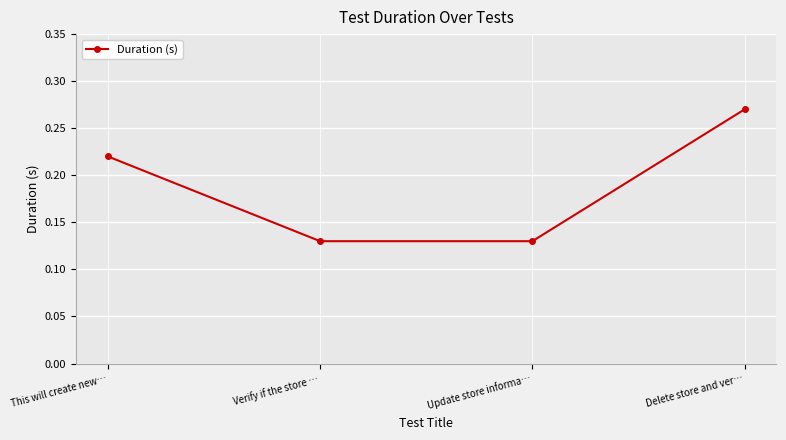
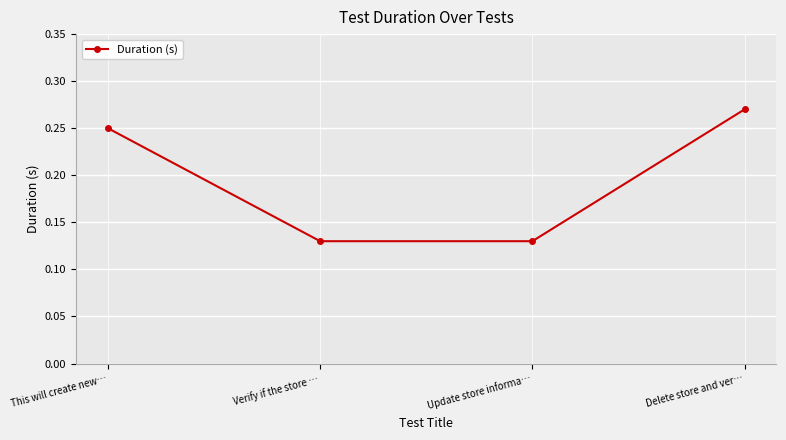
This will create new…: 0.22 -> 0.25
